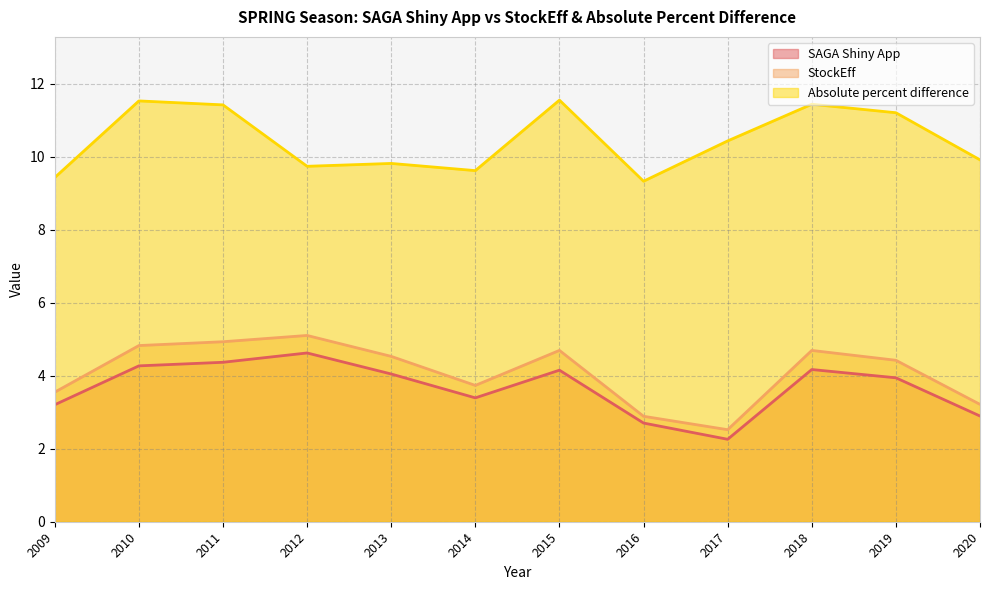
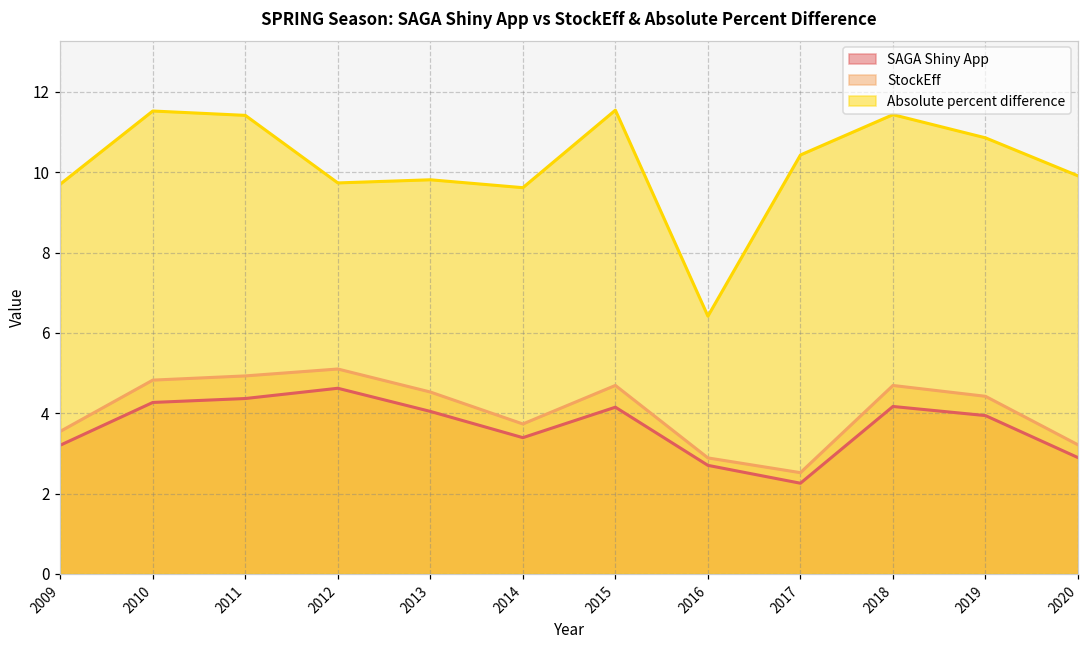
Absolute percent difference, 2009: 9.4 -> 9.7
Absolute percent difference, 2016: 9.3 -> 6.4
Absolute percent difference, 2019: 11.2 -> 10.9
